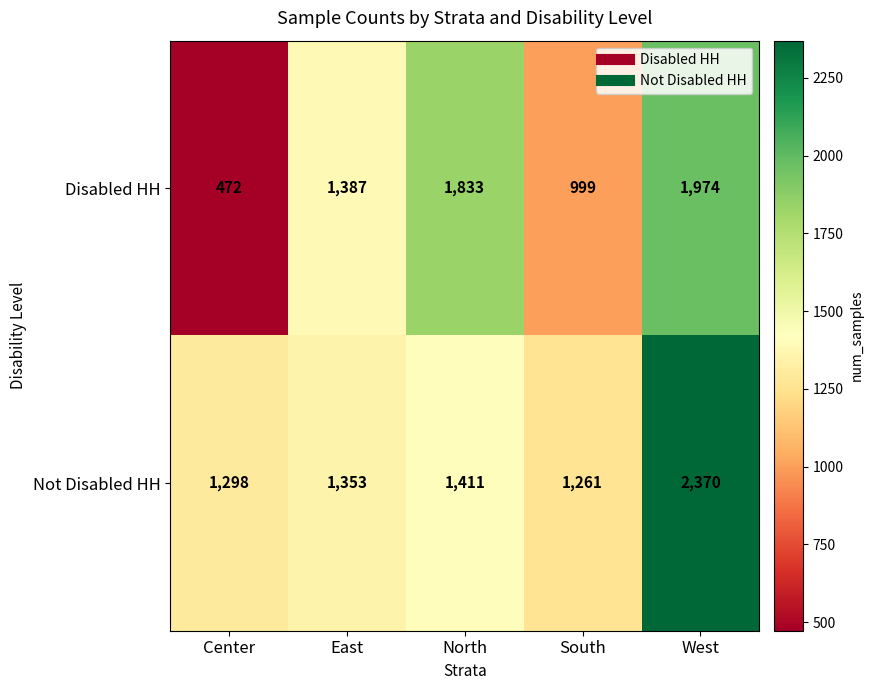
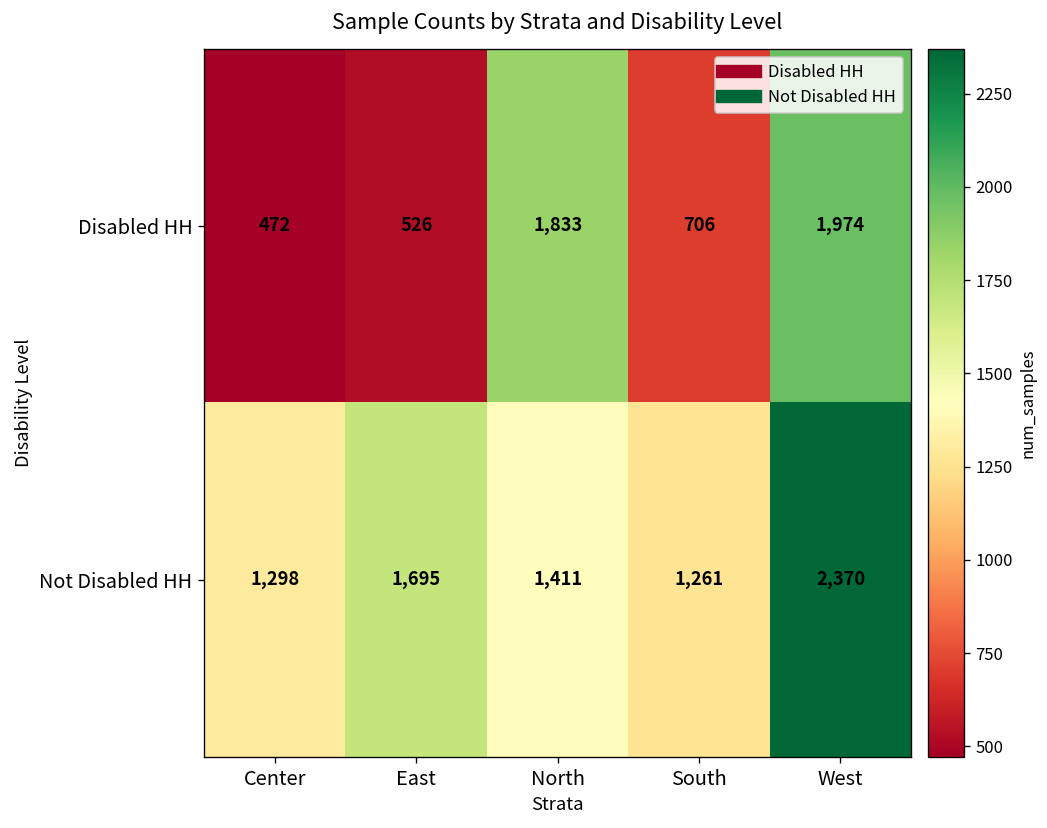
Disabled HH, East: 1,387 -> 526
Disabled HH, South: 999 -> 706
Not Disabled HH, East: 1,353 -> 1,695
